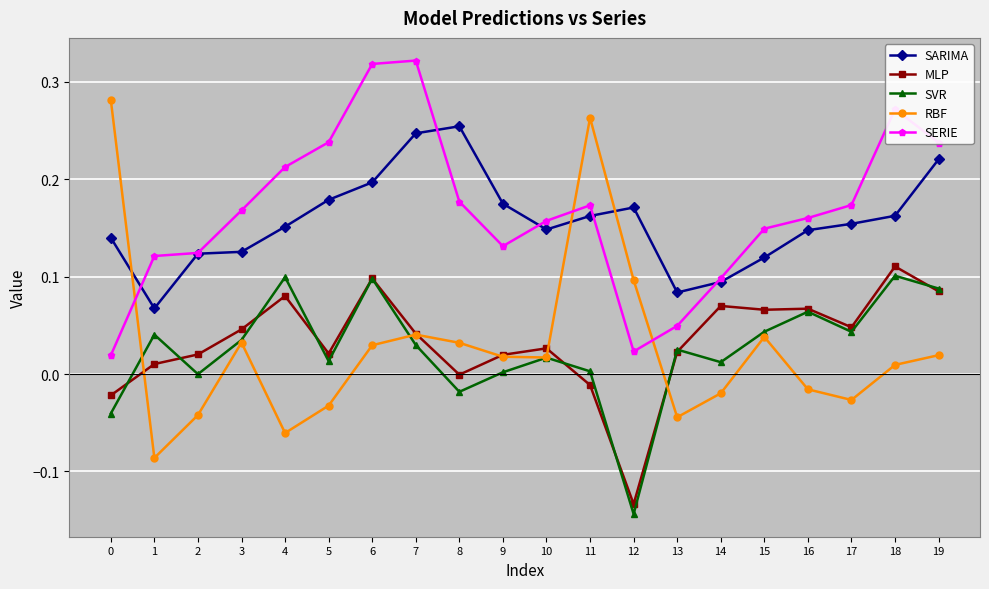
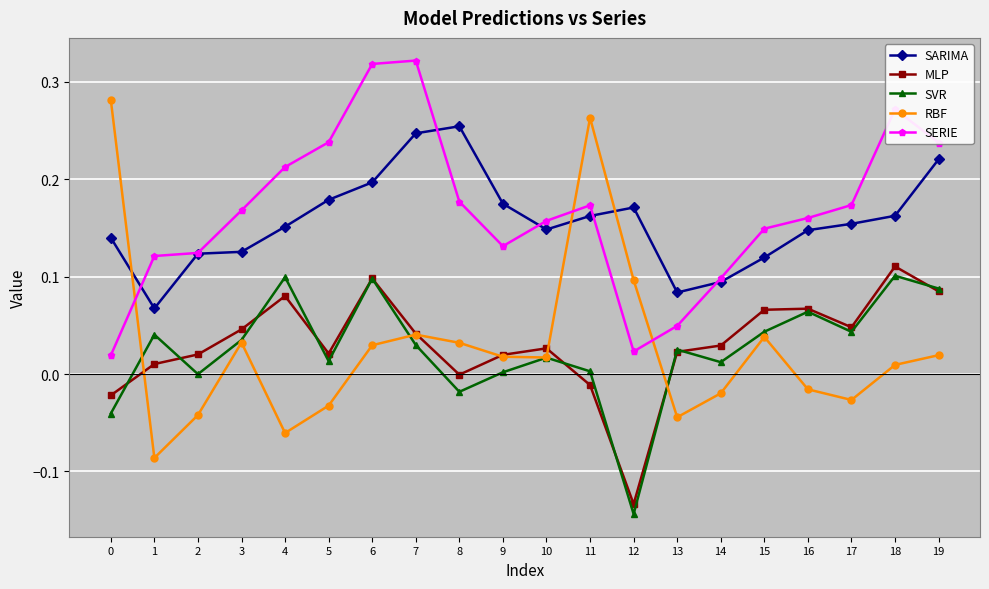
MLP, 14: 0.07 -> 0.03
